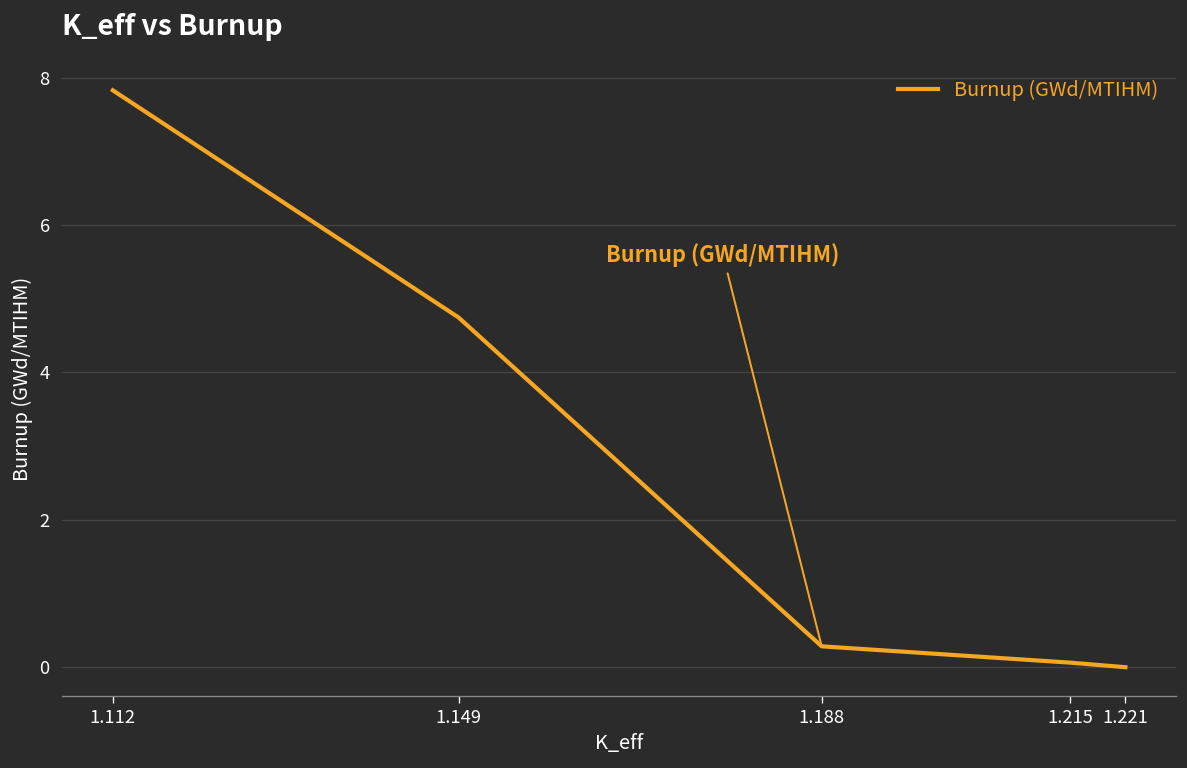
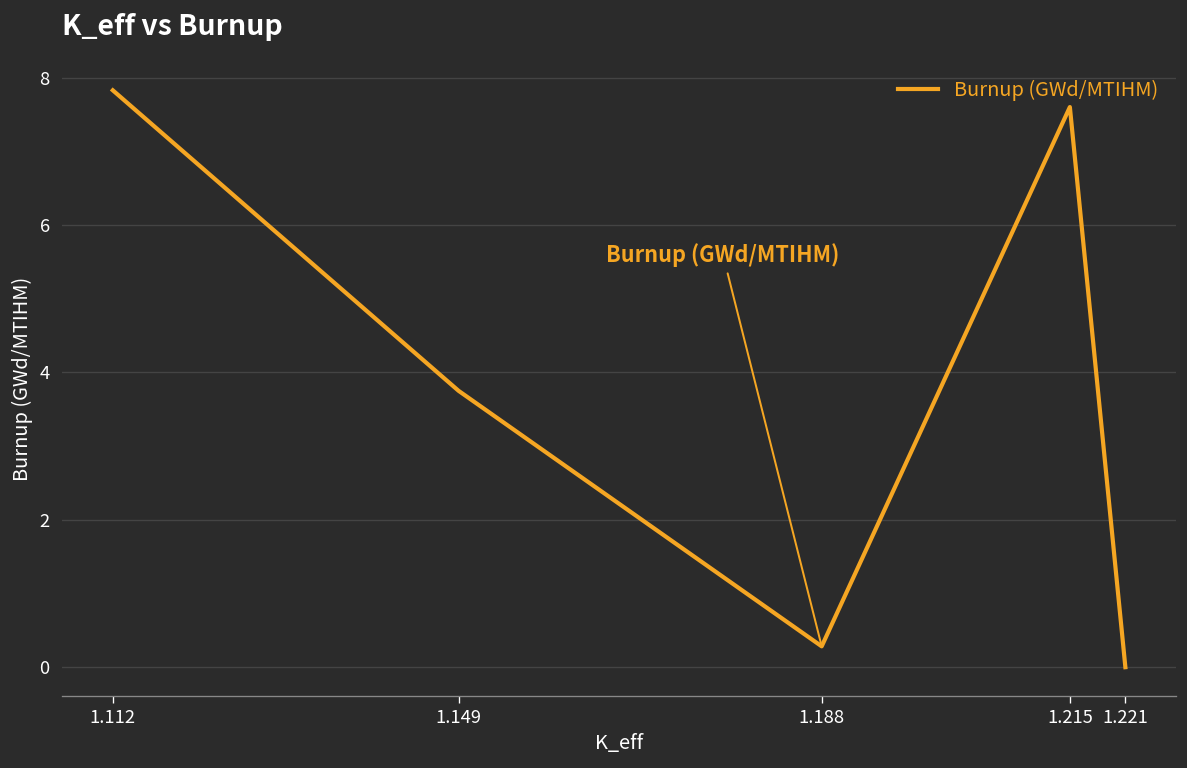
1.149: 4.7 -> 3.8
1.215: 0.1 -> 7.6
